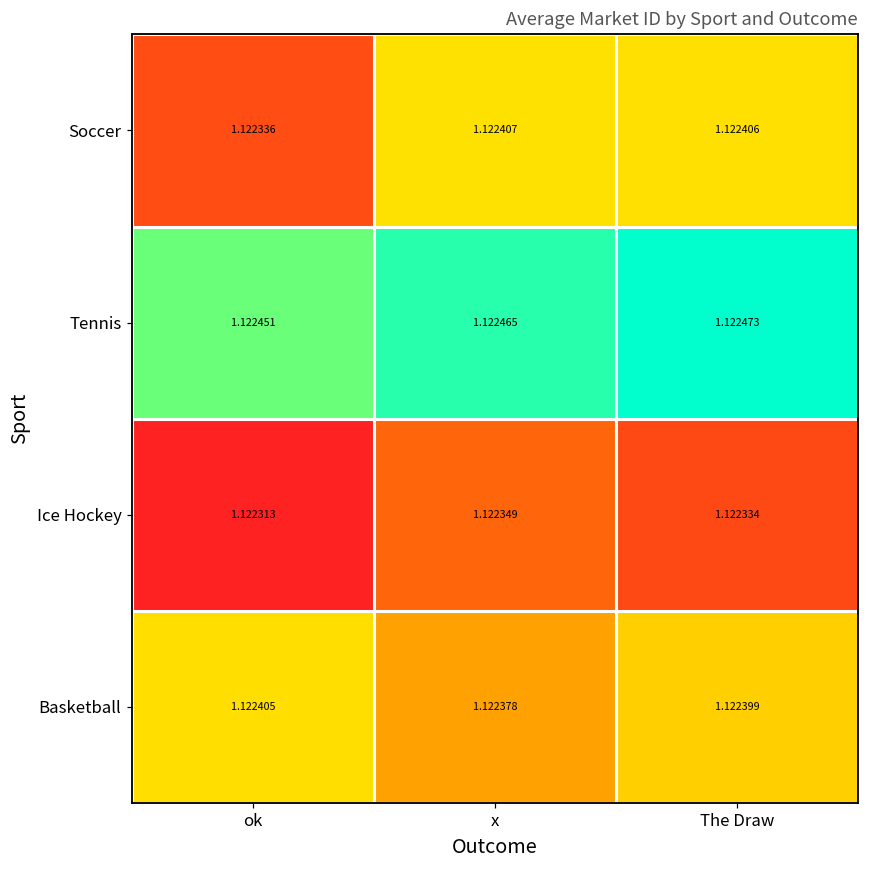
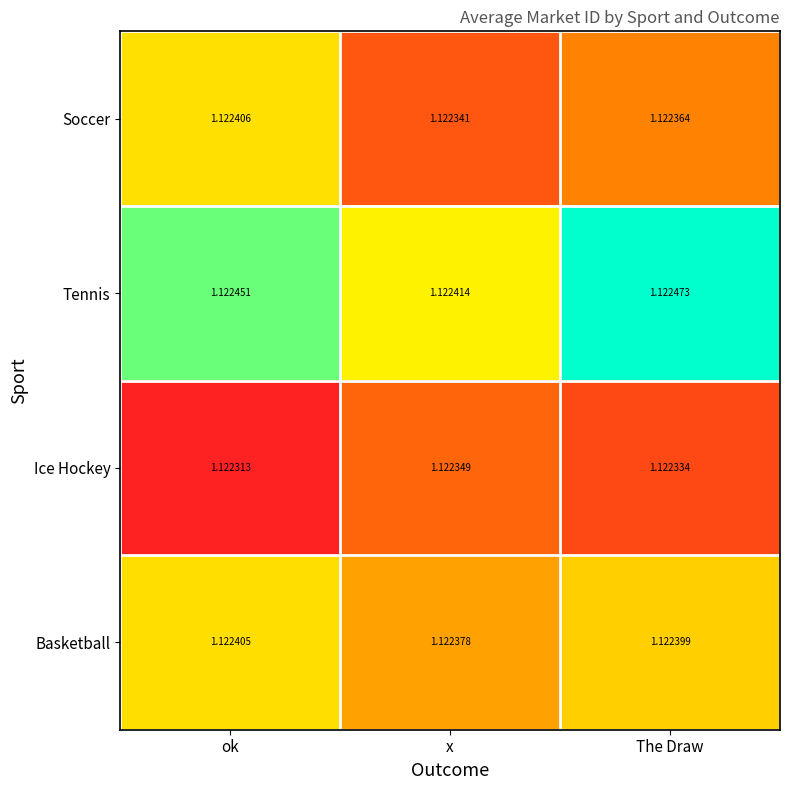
Soccer, ok: 1.122336 -> 1.122406
Soccer, x: 1.122407 -> 1.122341
Soccer, The Draw: 1.122406 -> 1.122364
Tennis, x: 1.122465 -> 1.122414
